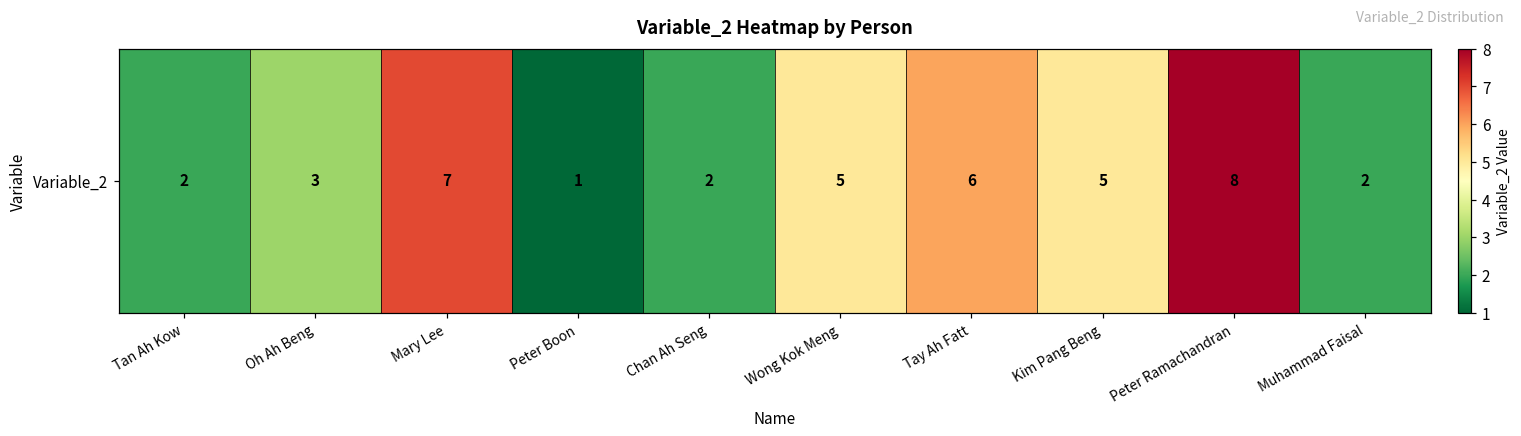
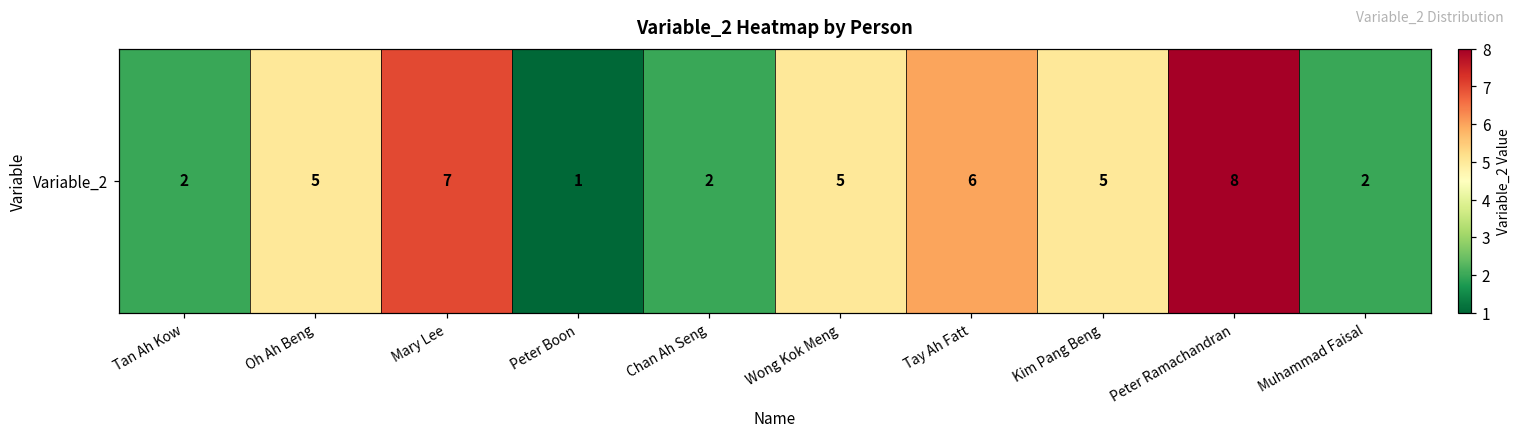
Variable_2, Oh Ah Beng: 3 -> 5
